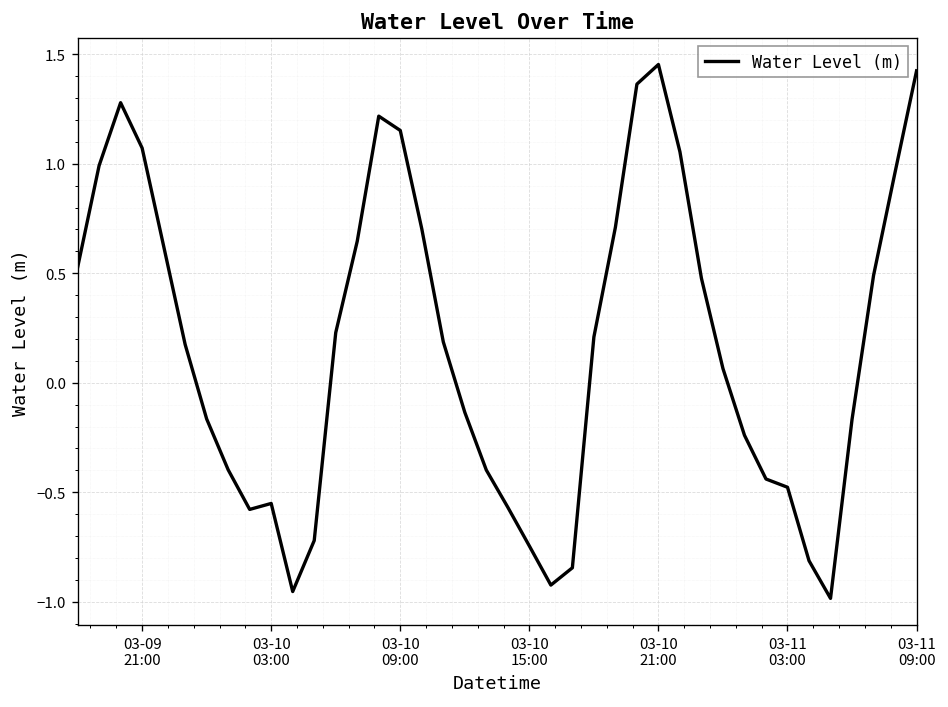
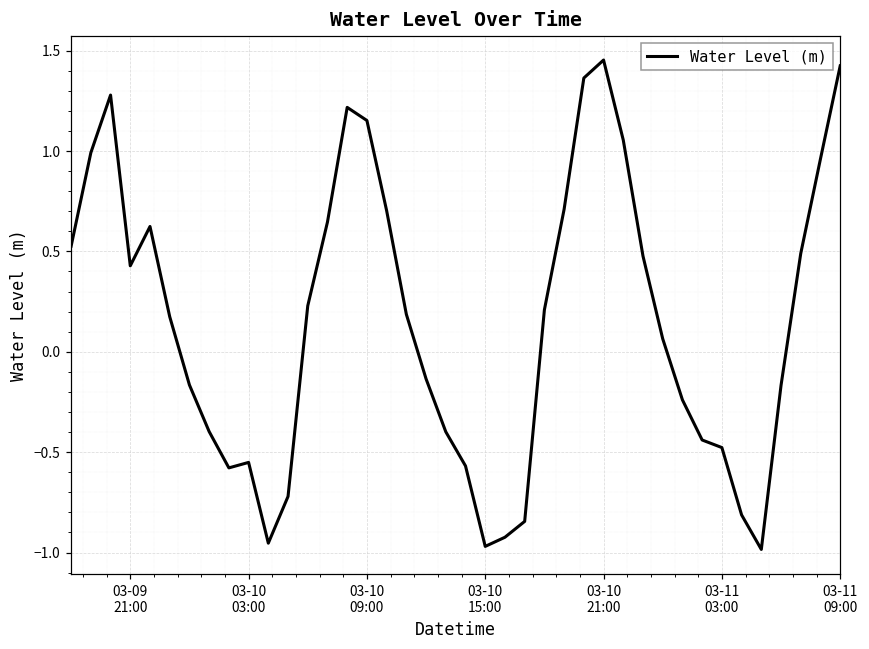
03-09 21:00: 1.07 -> 0.43
03-10 15:00: -0.75 -> -0.97
